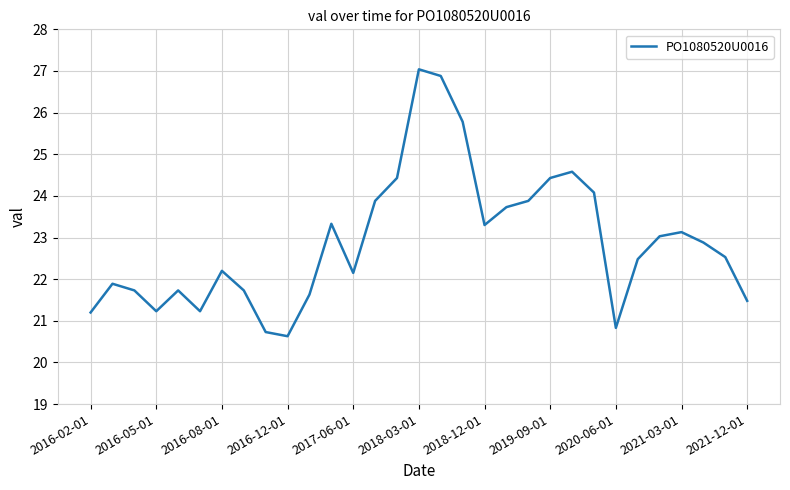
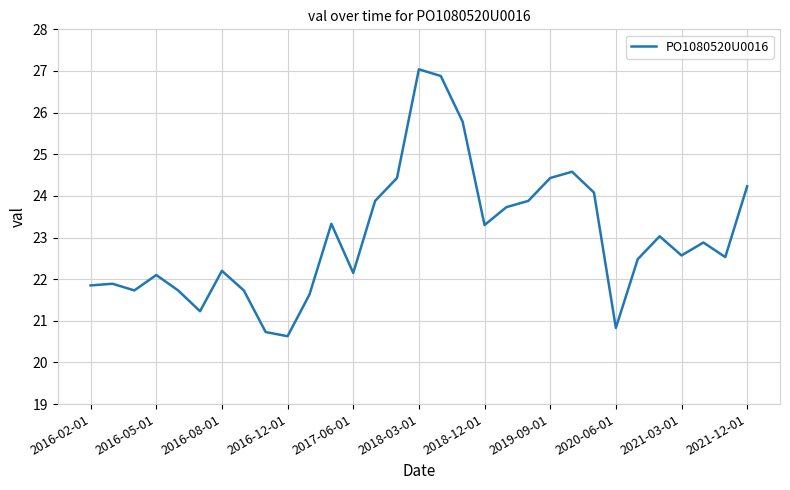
2016-02-01: 21.2 -> 21.9
2016-05-01: 21.2 -> 22.1
2021-03-01: 23.1 -> 22.6
2021-12-01: 21.5 -> 24.2
